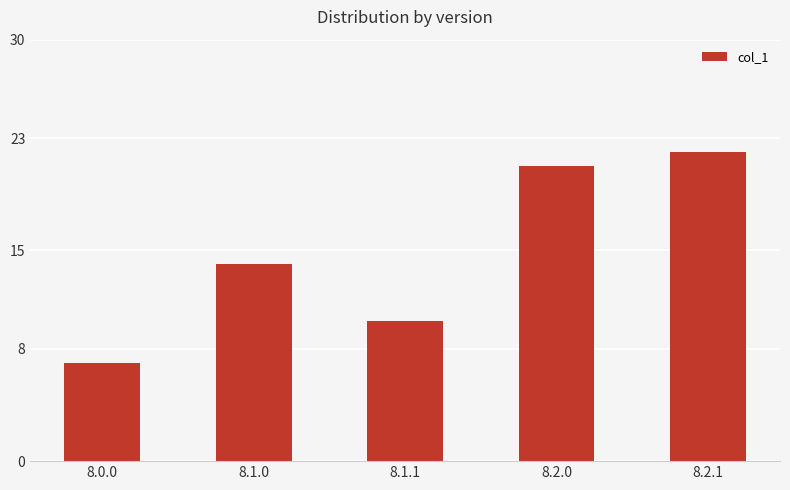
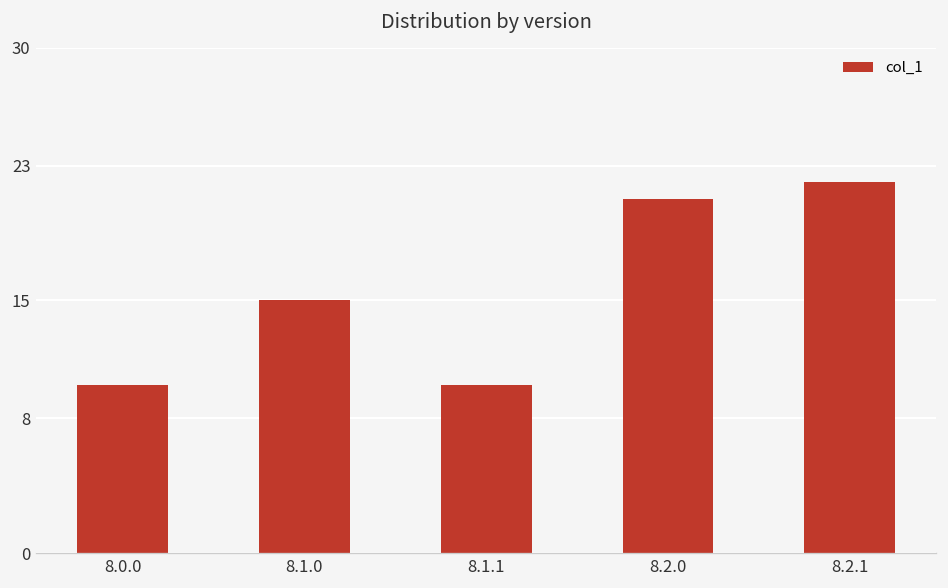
8.0.0: 7 -> 10
8.1.0: 14 -> 15
